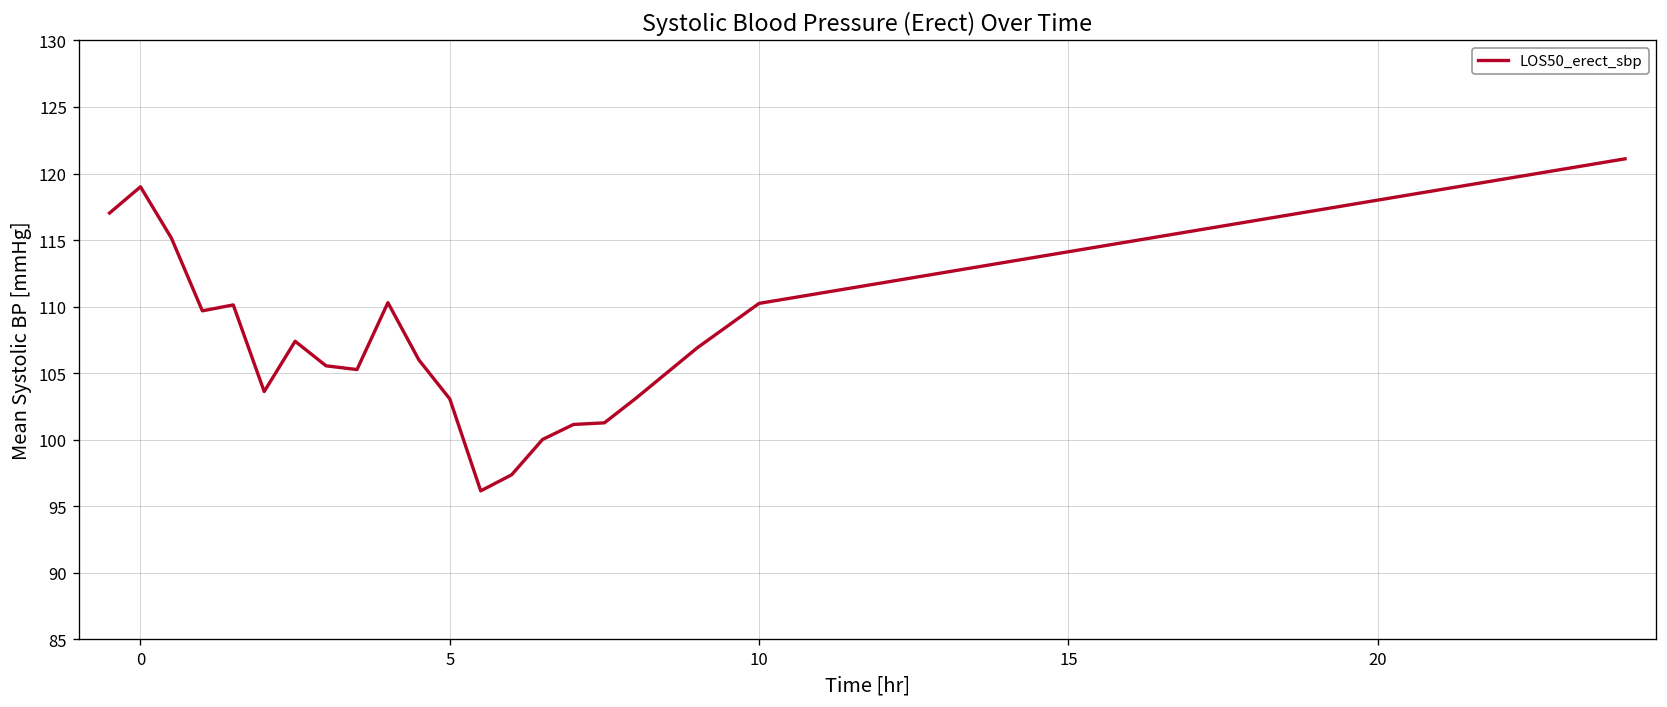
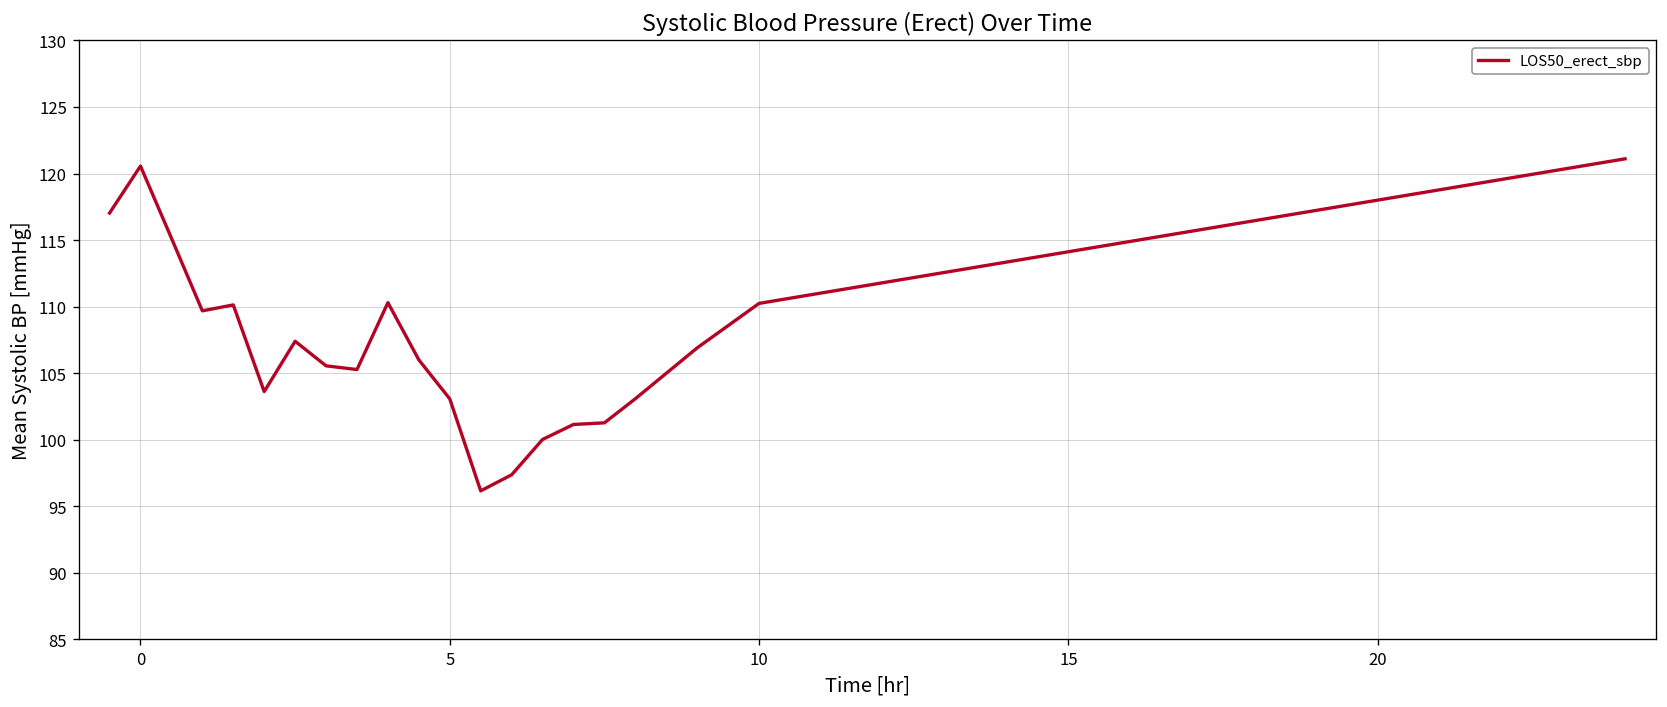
0: 119.0 -> 120.6
